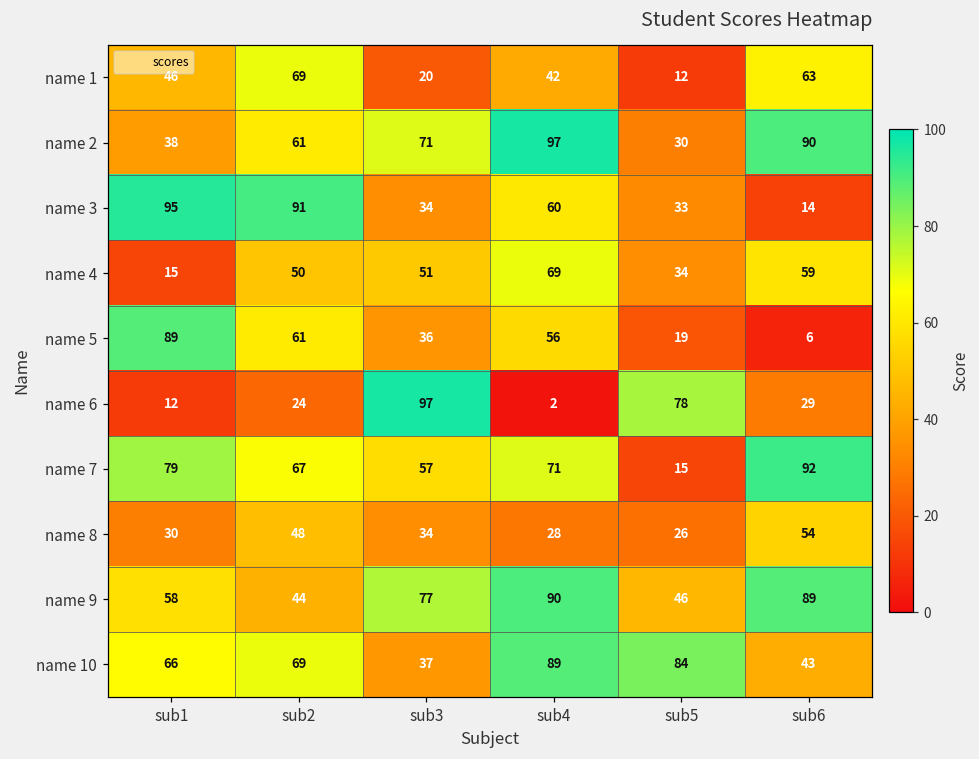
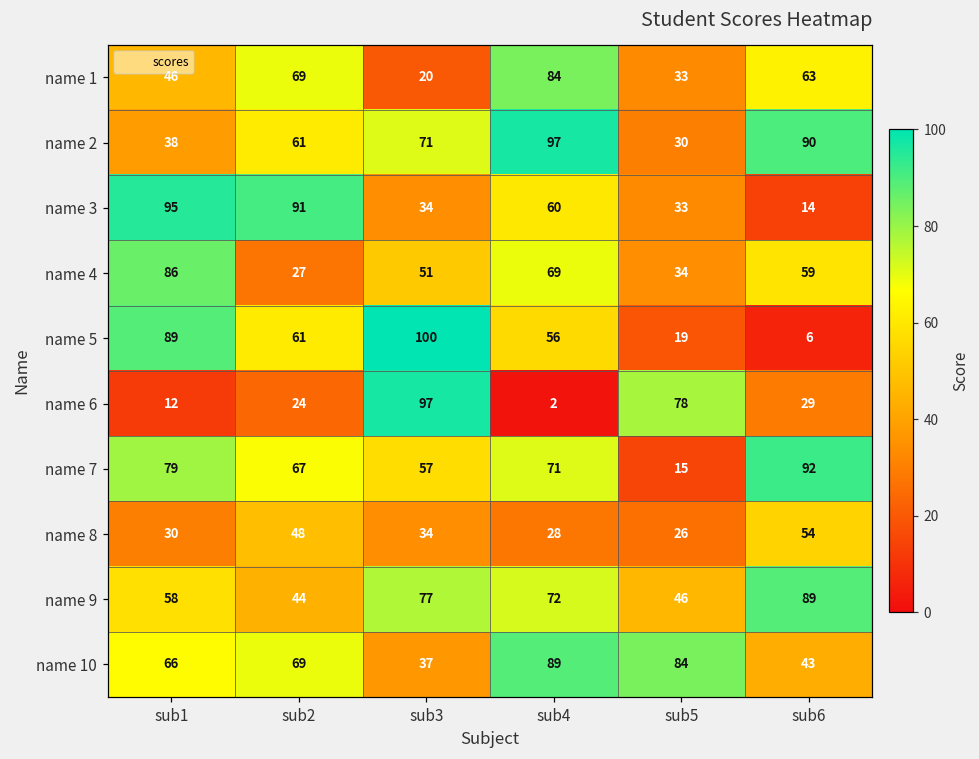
name 1, sub4: 42 -> 84
name 1, sub5: 12 -> 33
name 4, sub1: 15 -> 86
name 4, sub2: 50 -> 27
name 5, sub3: 36 -> 100
name 9, sub4: 90 -> 72
